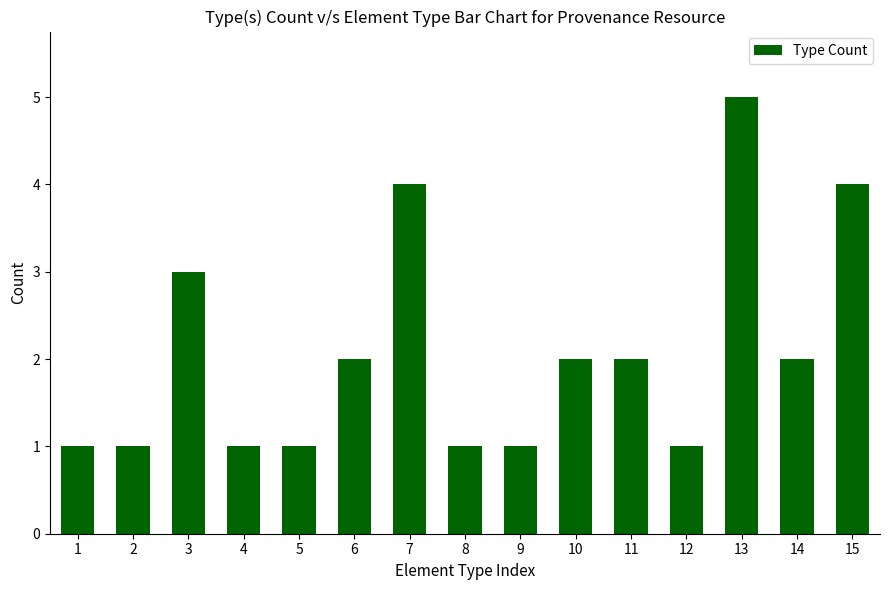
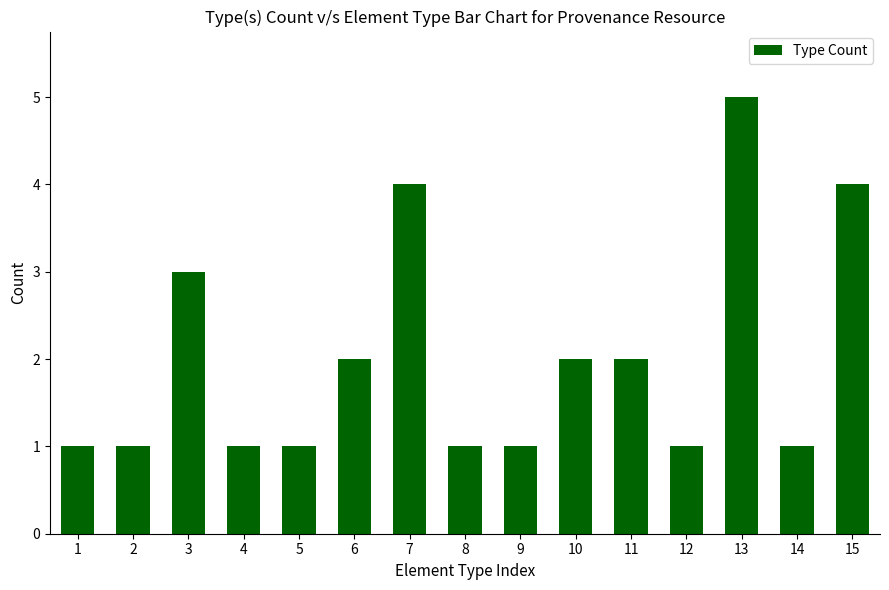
14: 2 -> 1
